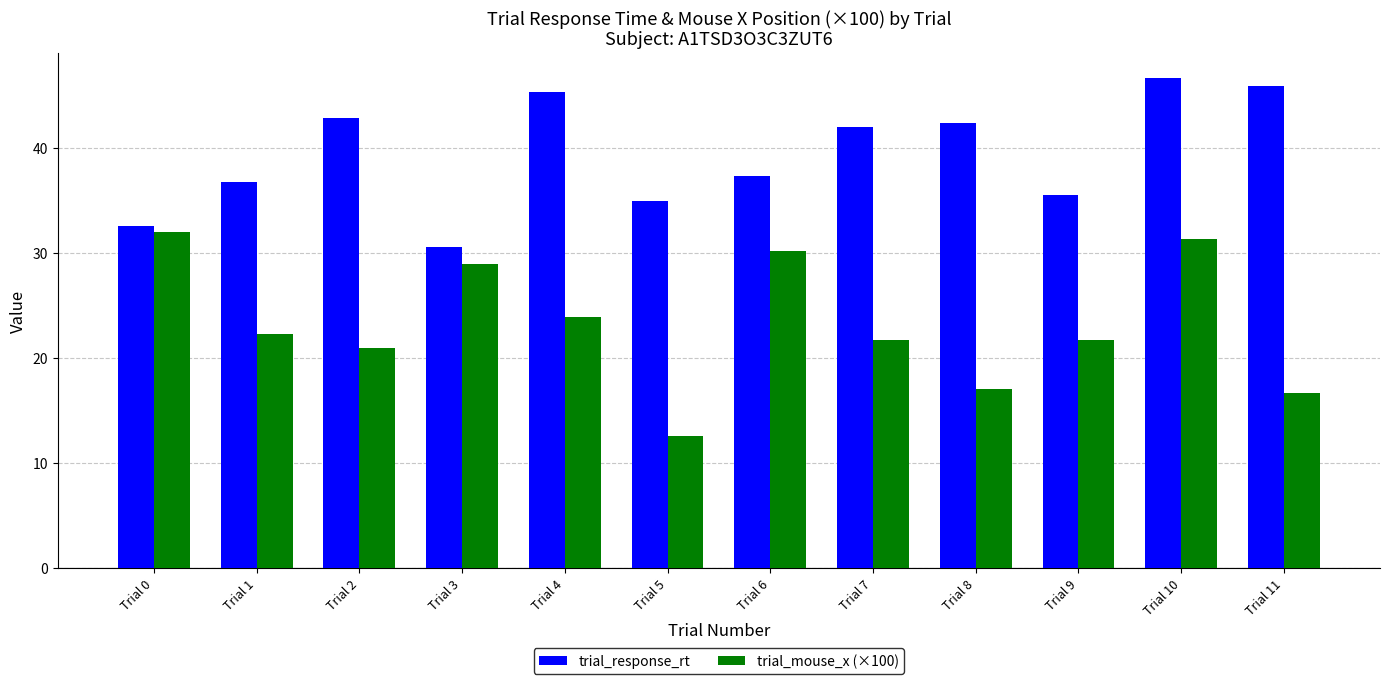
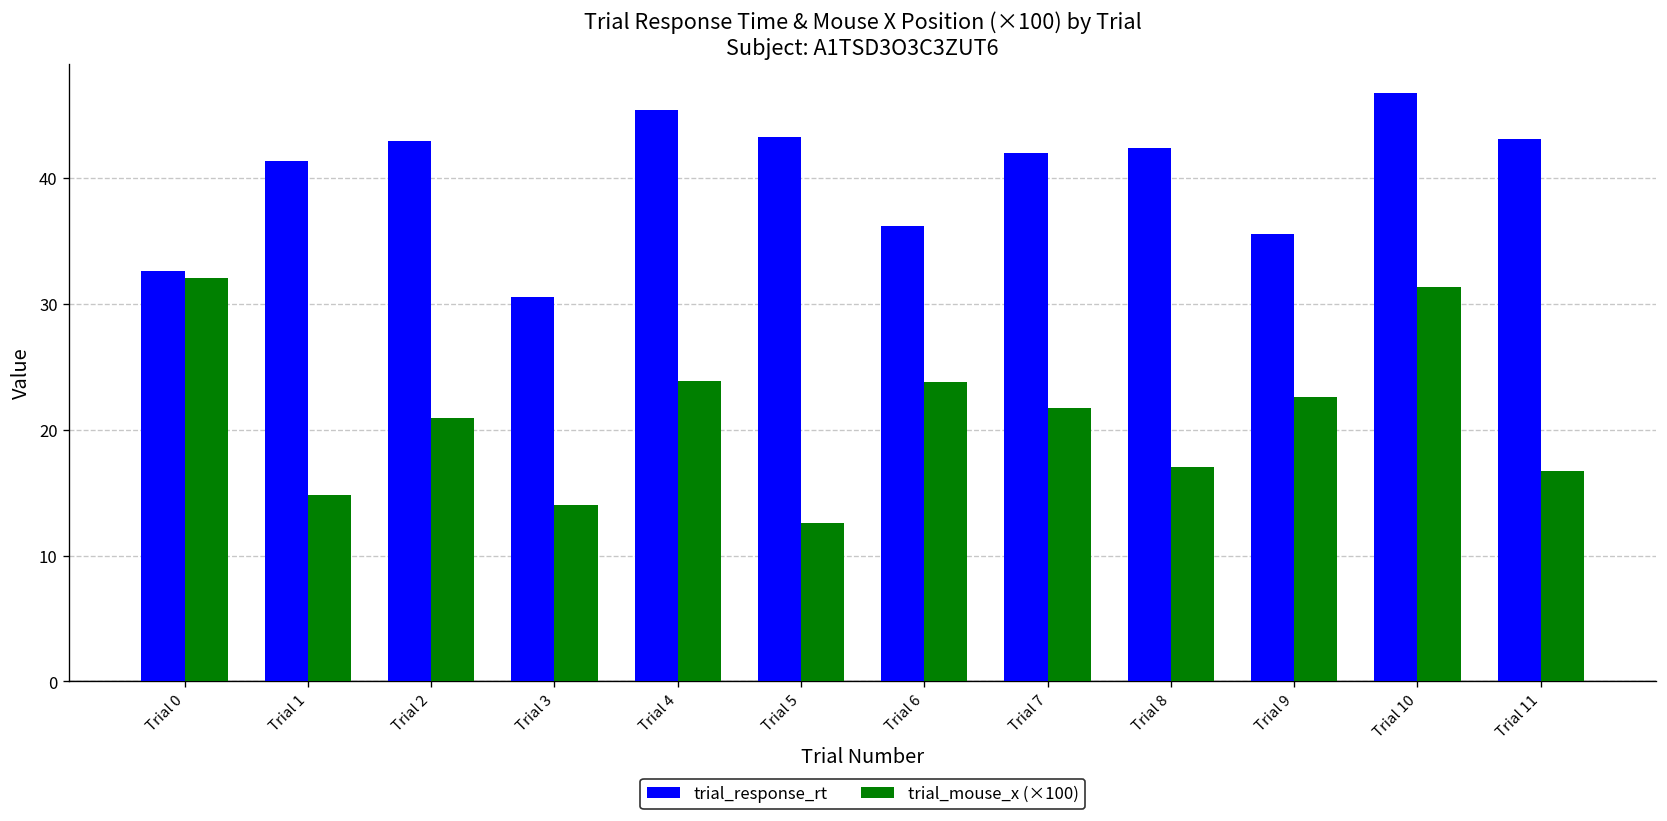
trial_response_rt, Trial 1: 36.8 -> 41.4
trial_mouse_x (×100), Trial 1: 22.3 -> 14.8
trial_mouse_x (×100), Trial 3: 28.9 -> 14.0
trial_response_rt, Trial 5: 35.0 -> 43.3
trial_response_rt, Trial 6: 37.4 -> 36.2
trial_mouse_x (×100), Trial 6: 30.2 -> 23.8
trial_mouse_x (×100), Trial 9: 21.7 -> 22.6
trial_response_rt, Trial 11: 45.9 -> 43.1
